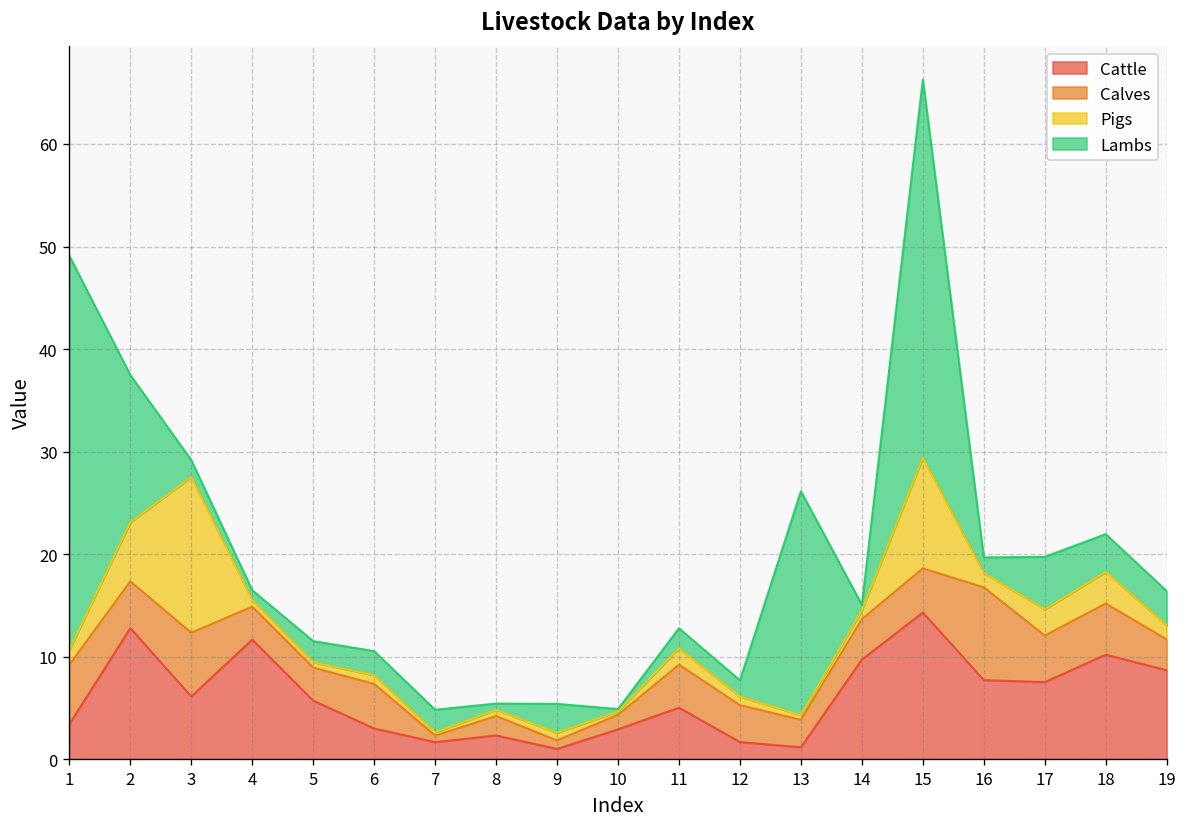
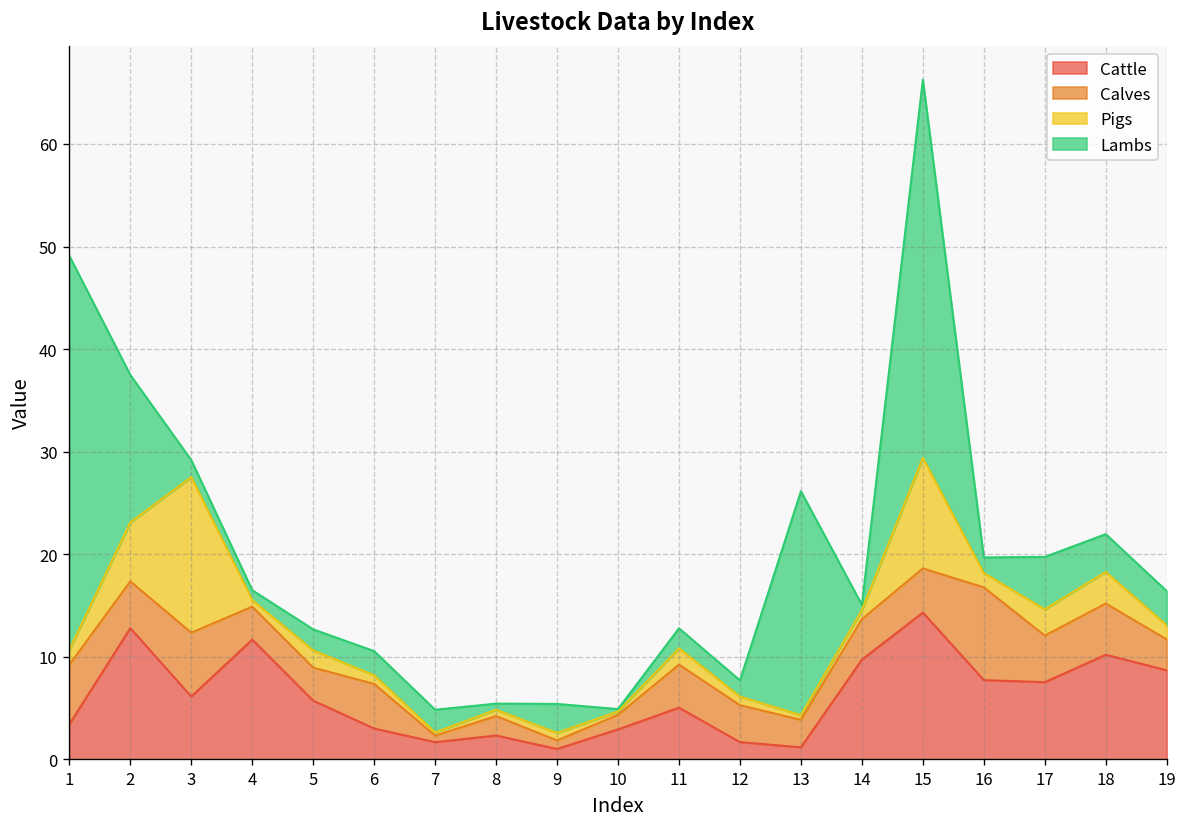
Pigs, 5: 1 -> 2
